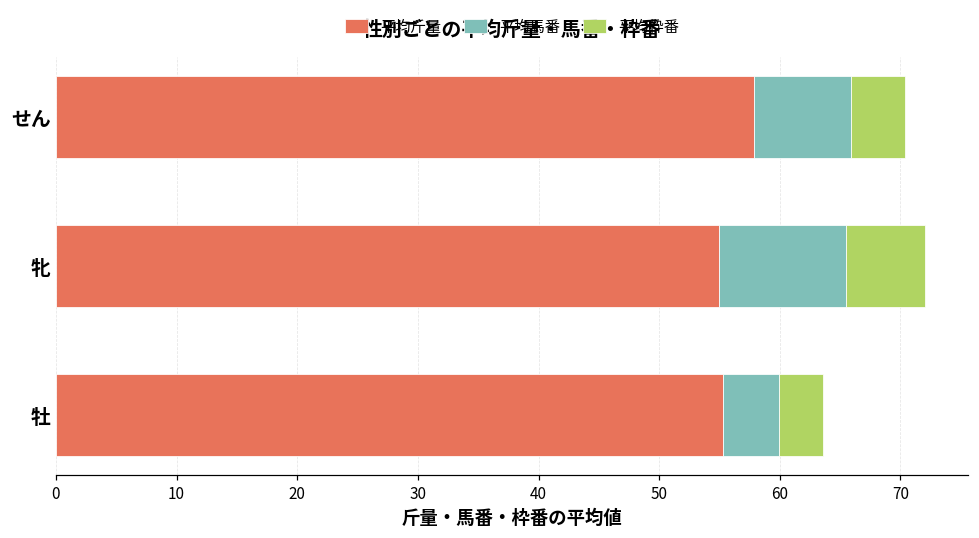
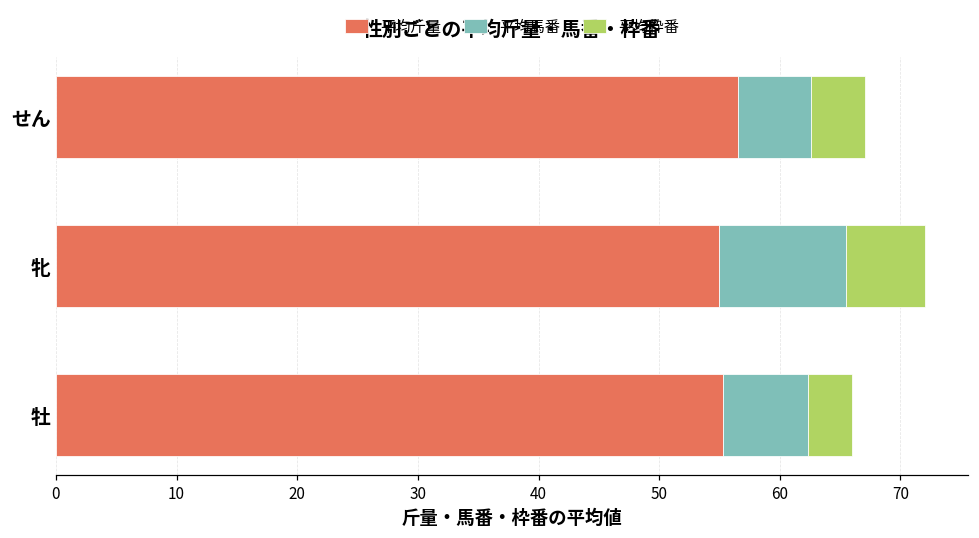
平均斤量, せん: 57.9 -> 56.5
平均馬番, せん: 8.0 -> 6.1
平均馬番, 牡: 4.6 -> 7.0
